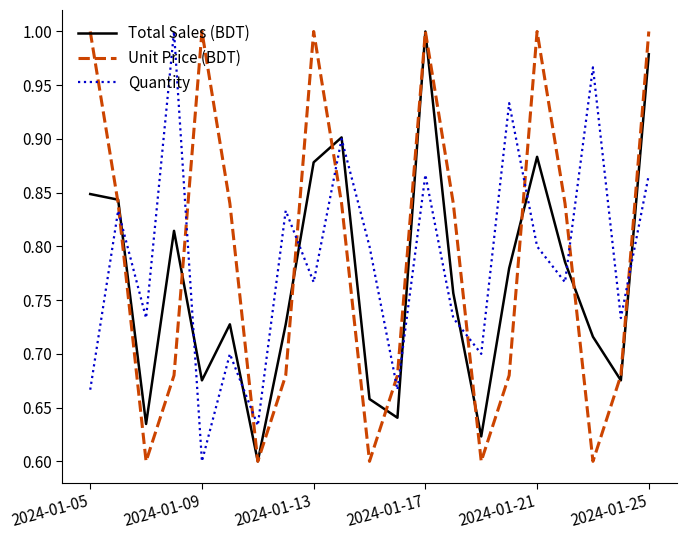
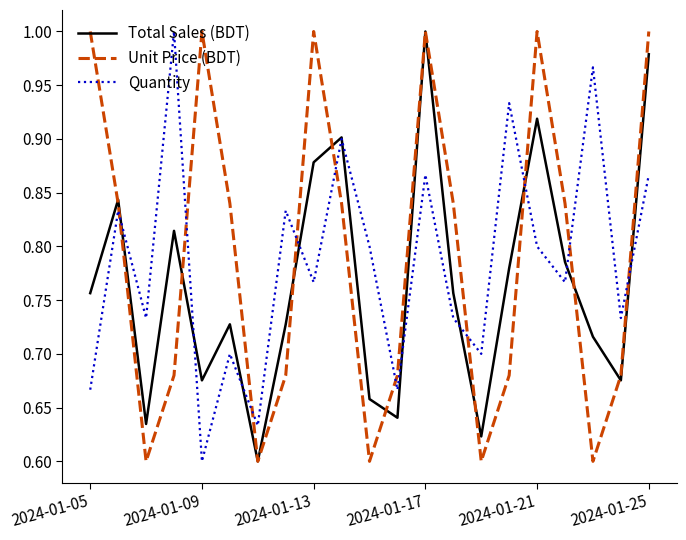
Total Sales (BDT), 2024-01-05: 0.849 -> 0.757
Total Sales (BDT), 2024-01-21: 0.883 -> 0.919
